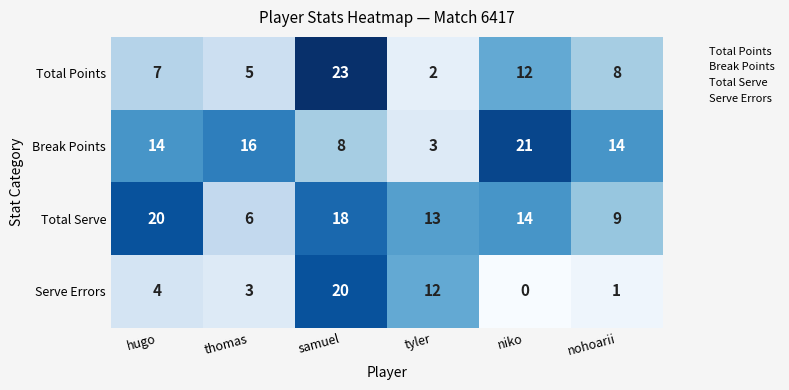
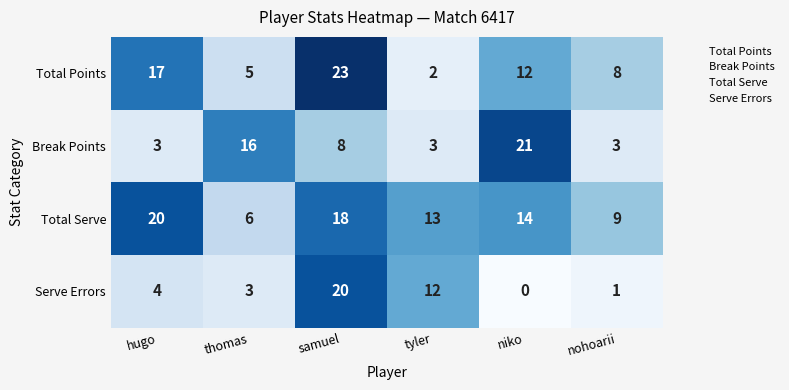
Total Points, hugo: 7 -> 17
Break Points, hugo: 14 -> 3
Break Points, nohoarii: 14 -> 3
